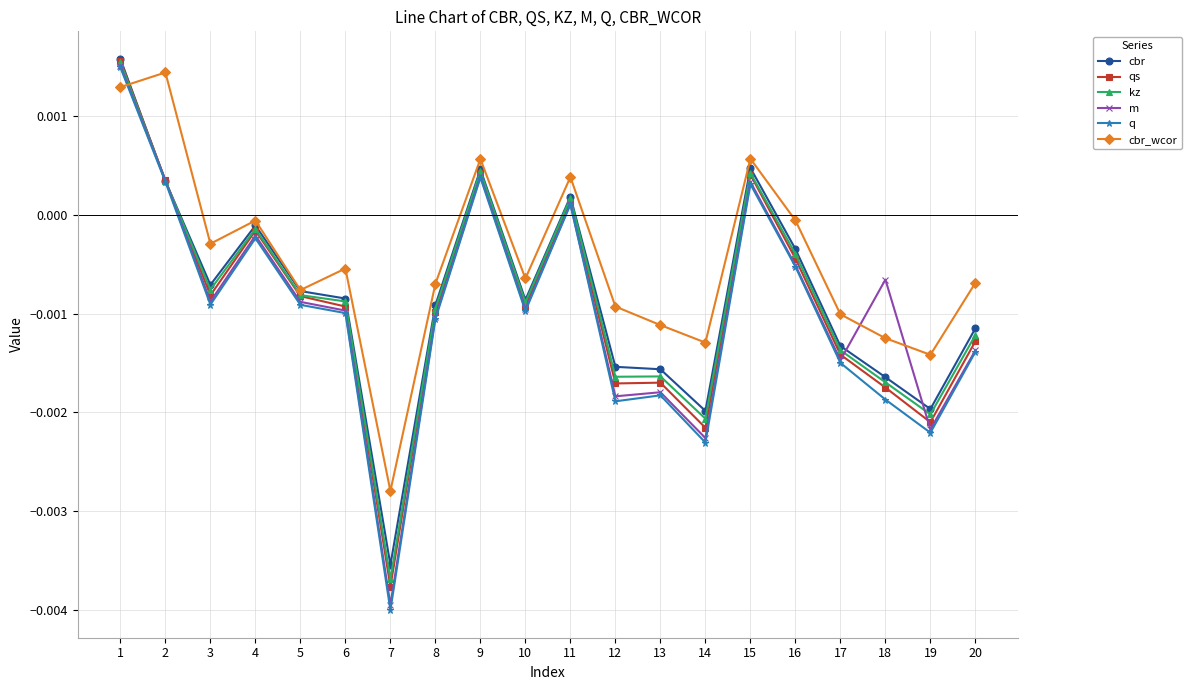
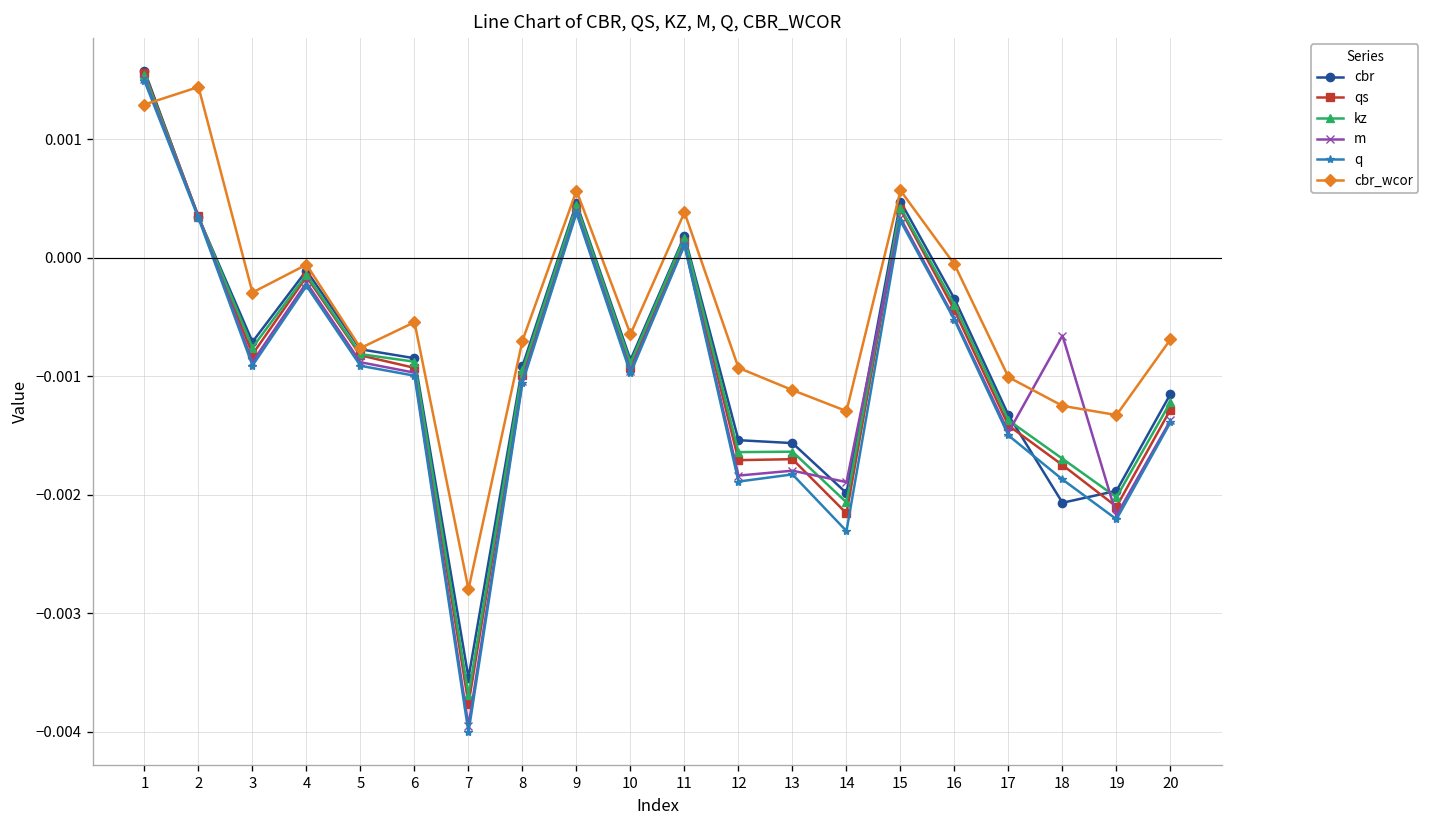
m, 14: -0.0023 -> -0.0019
cbr, 18: -0.0016 -> -0.0021
cbr_wcor, 19: -0.0014 -> -0.0013
